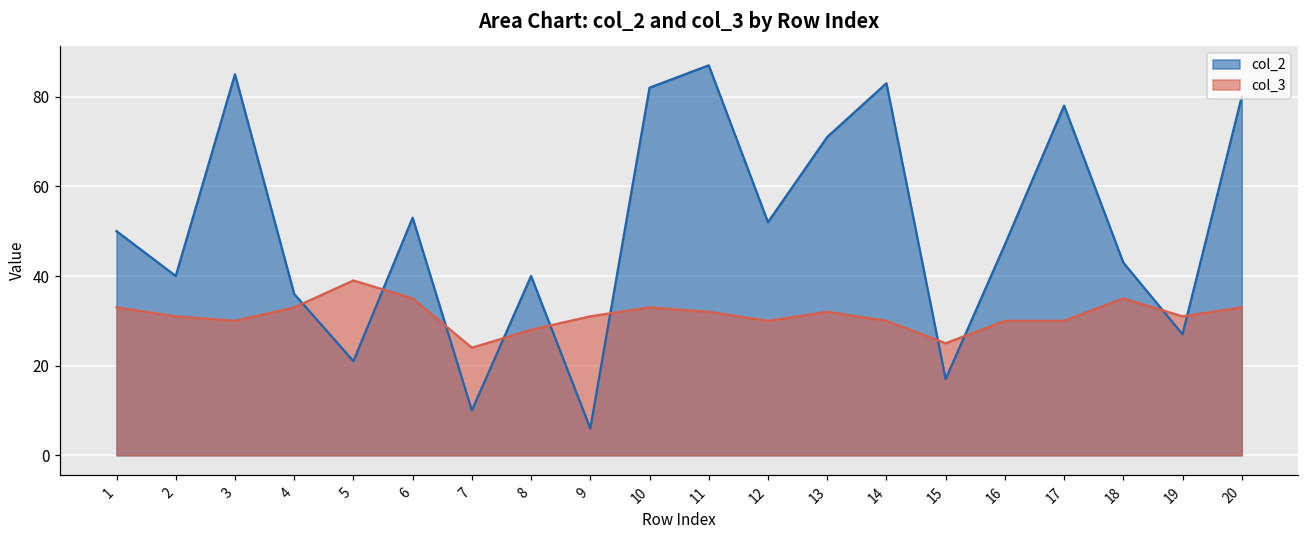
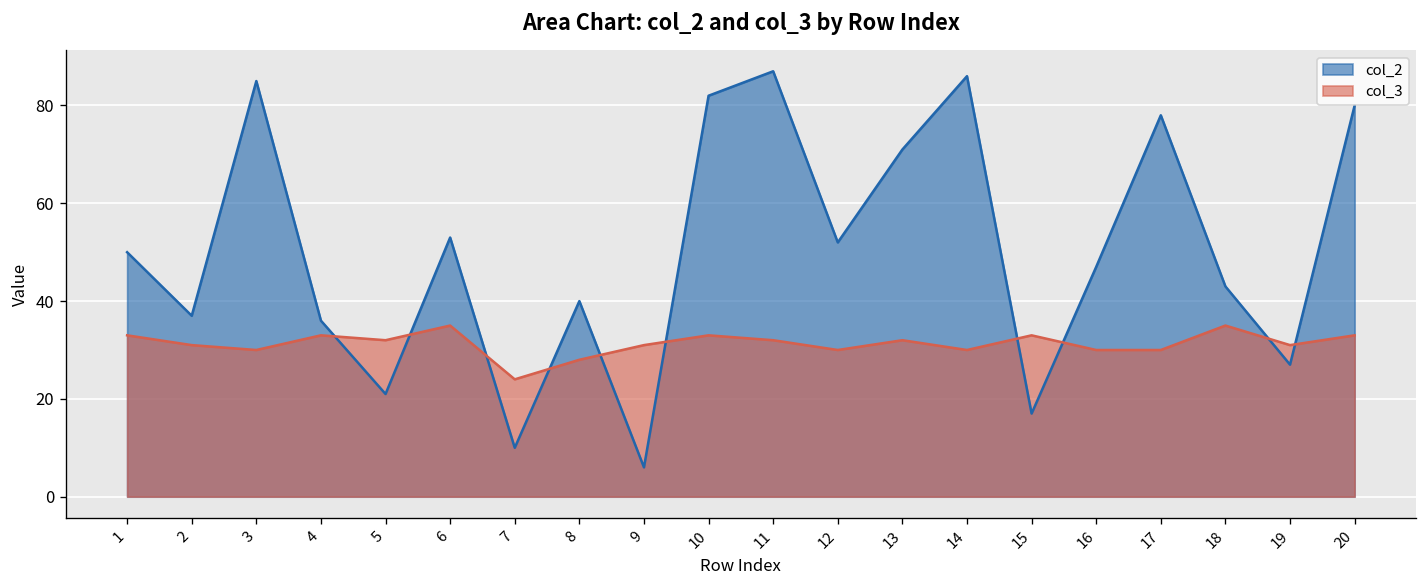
col_2, 2: 40 -> 37
col_3, 5: 39 -> 32
col_2, 14: 83 -> 86
col_3, 15: 25 -> 33
